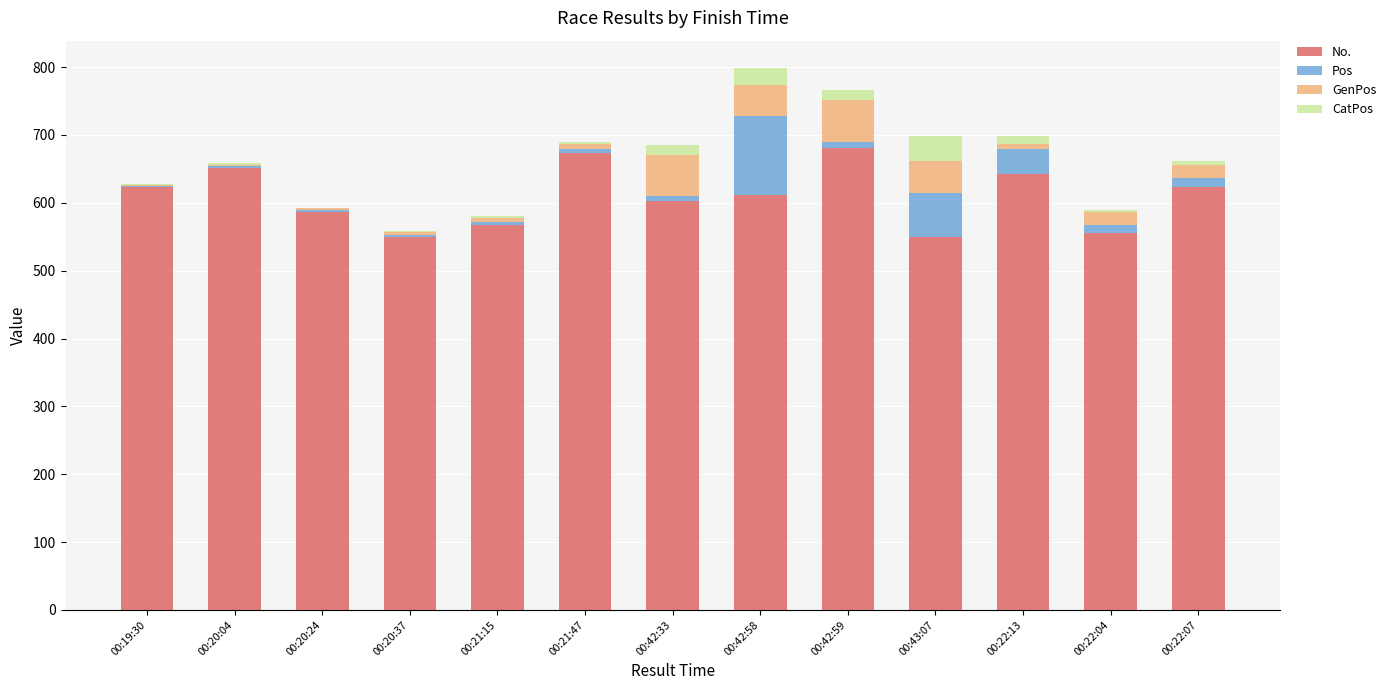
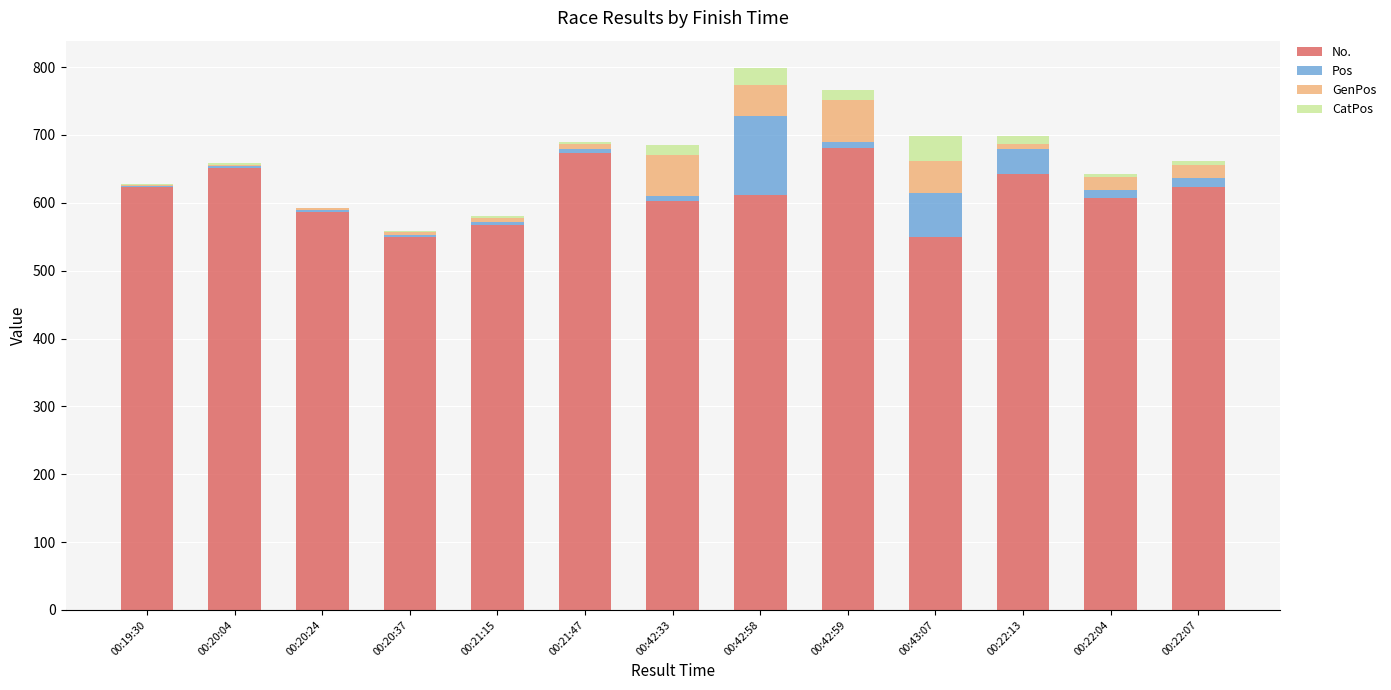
No., 00:22:04: 560 -> 610
